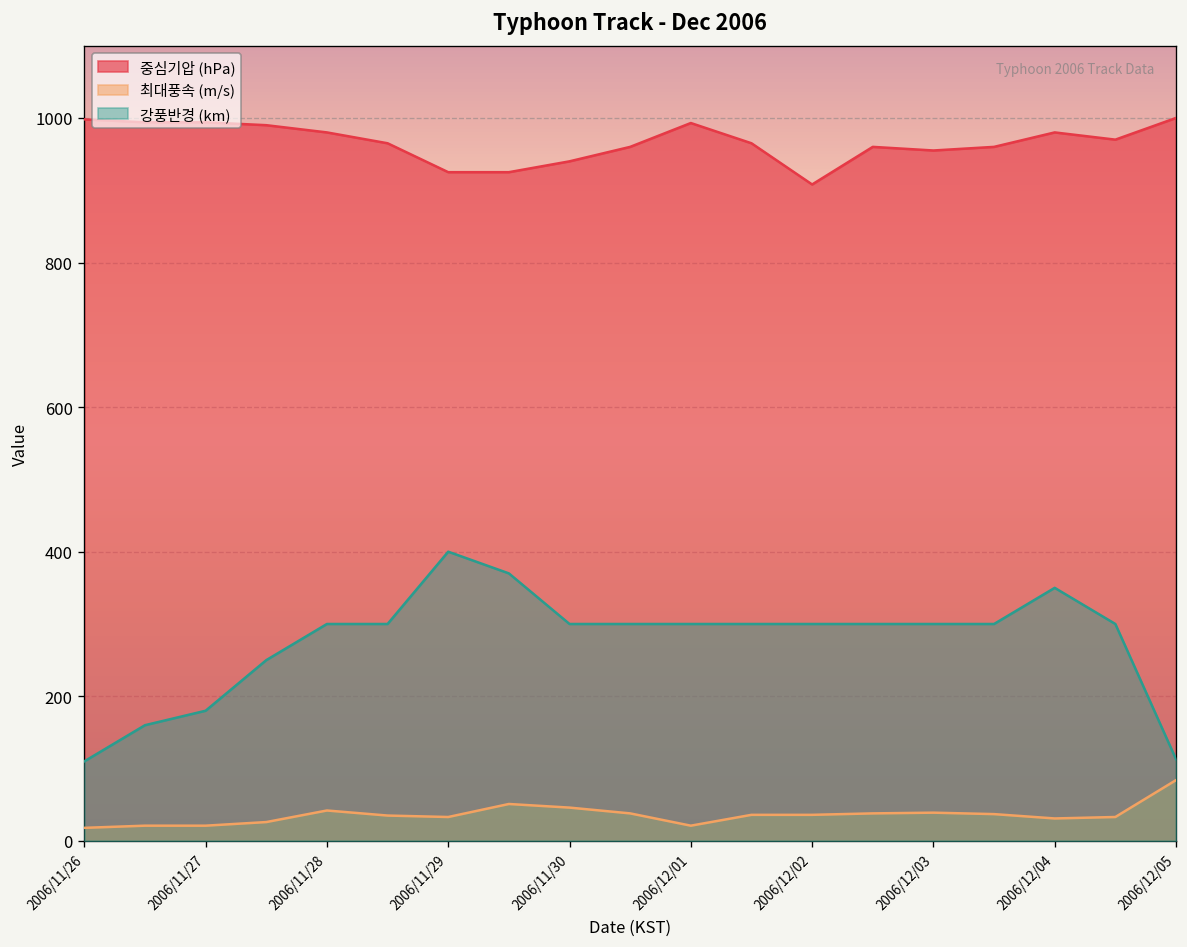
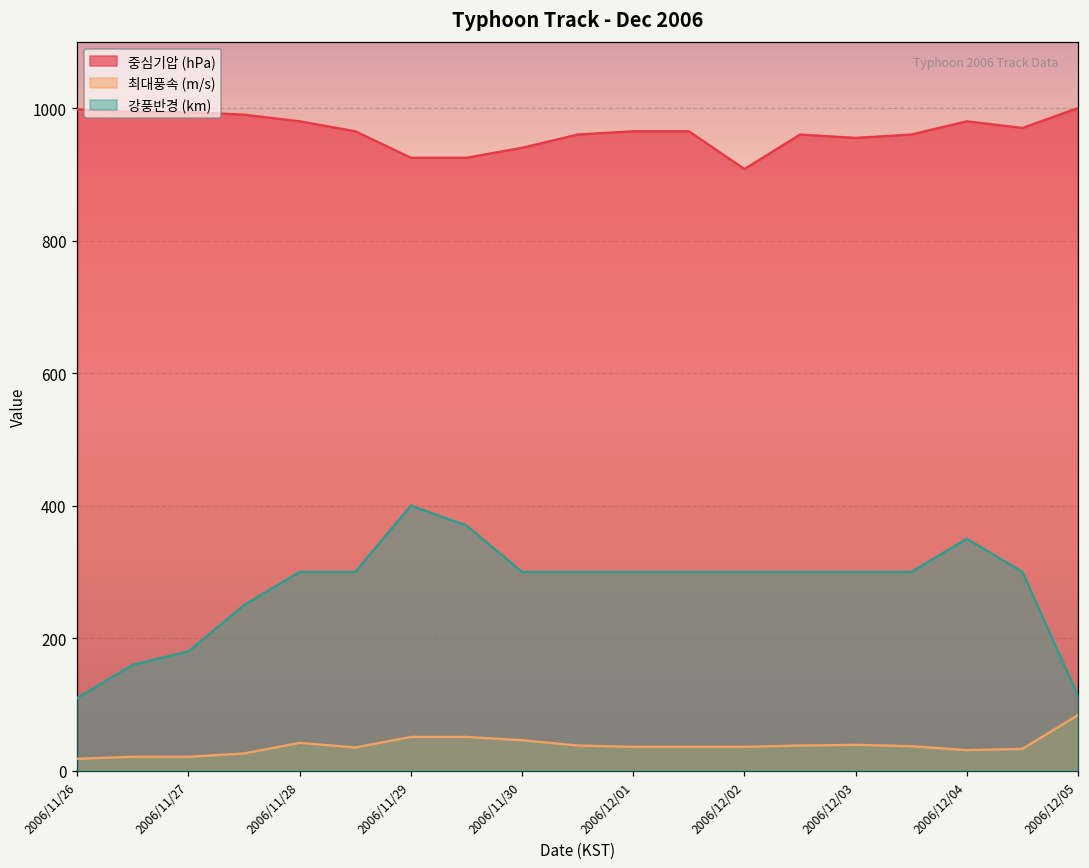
최대풍속 (m/s), 2006/11/29: 30 -> 50
중심기압 (hPa), 2006/12/01: 990 -> 970
최대풍속 (m/s), 2006/12/01: 20 -> 40
